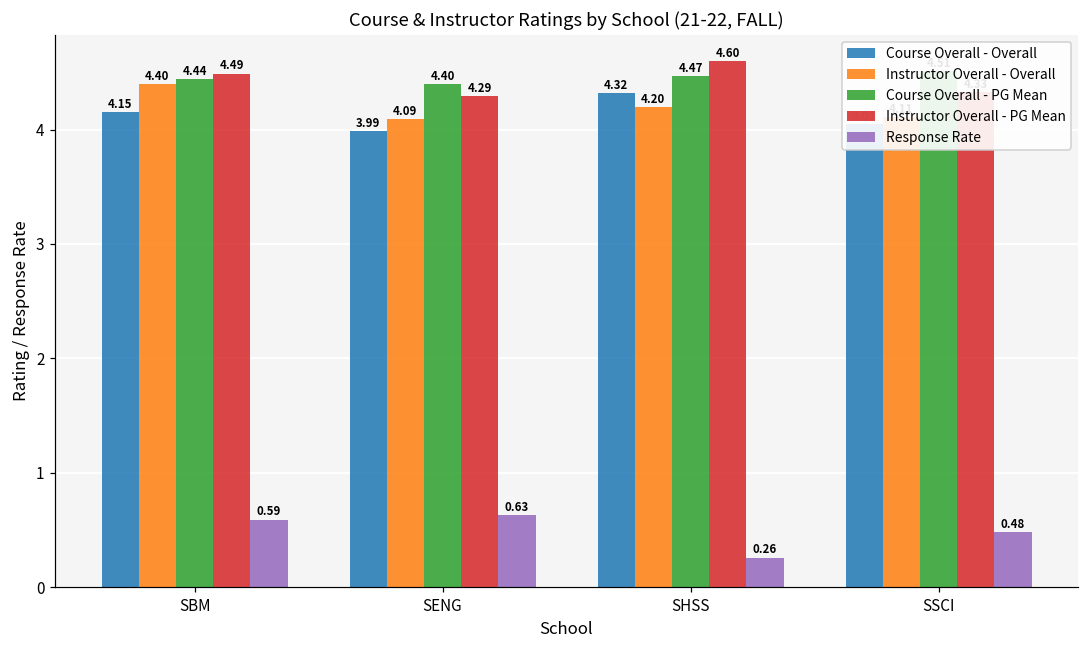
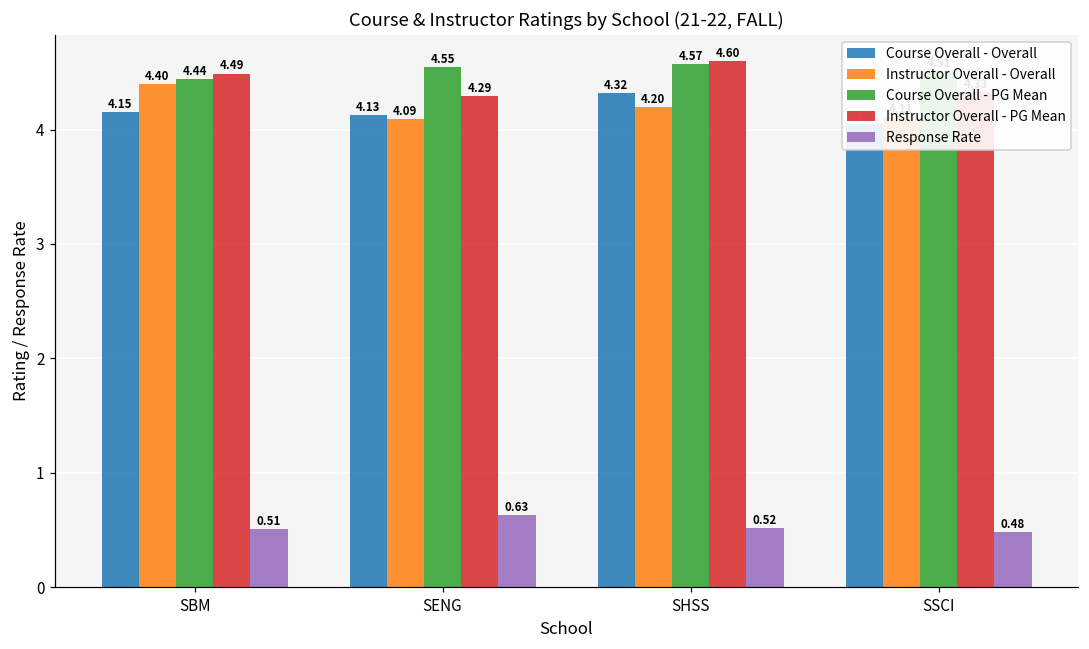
Response Rate, SBM: 0.59 -> 0.51
Course Overall - Overall, SENG: 3.99 -> 4.13
Course Overall - PG Mean, SENG: 4.40 -> 4.55
Course Overall - PG Mean, SHSS: 4.47 -> 4.57
Response Rate, SHSS: 0.26 -> 0.52
